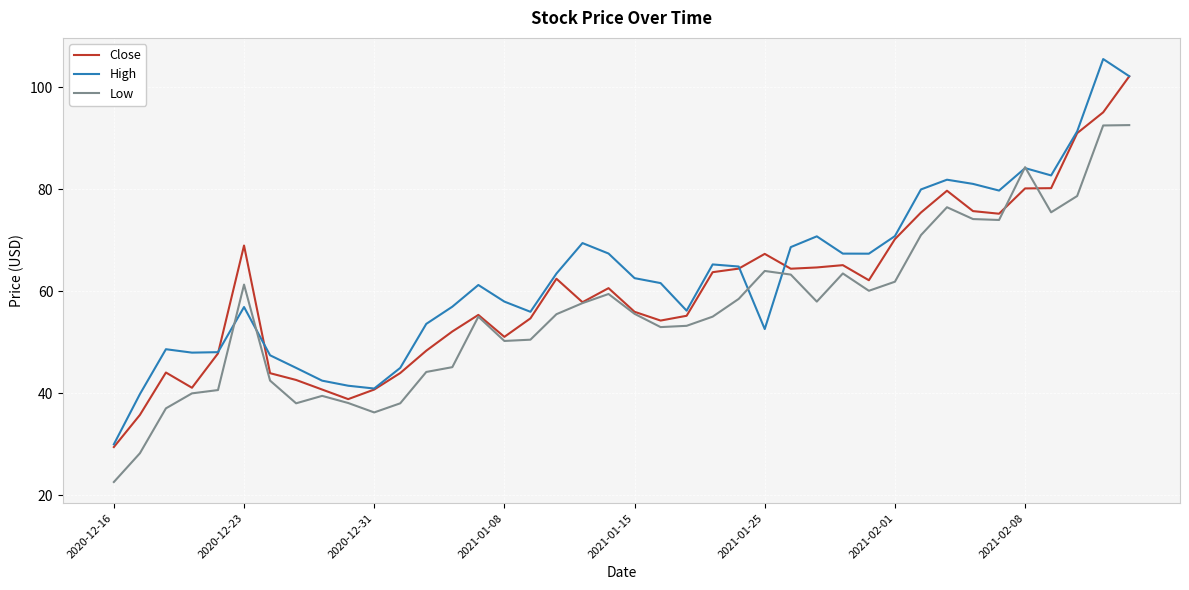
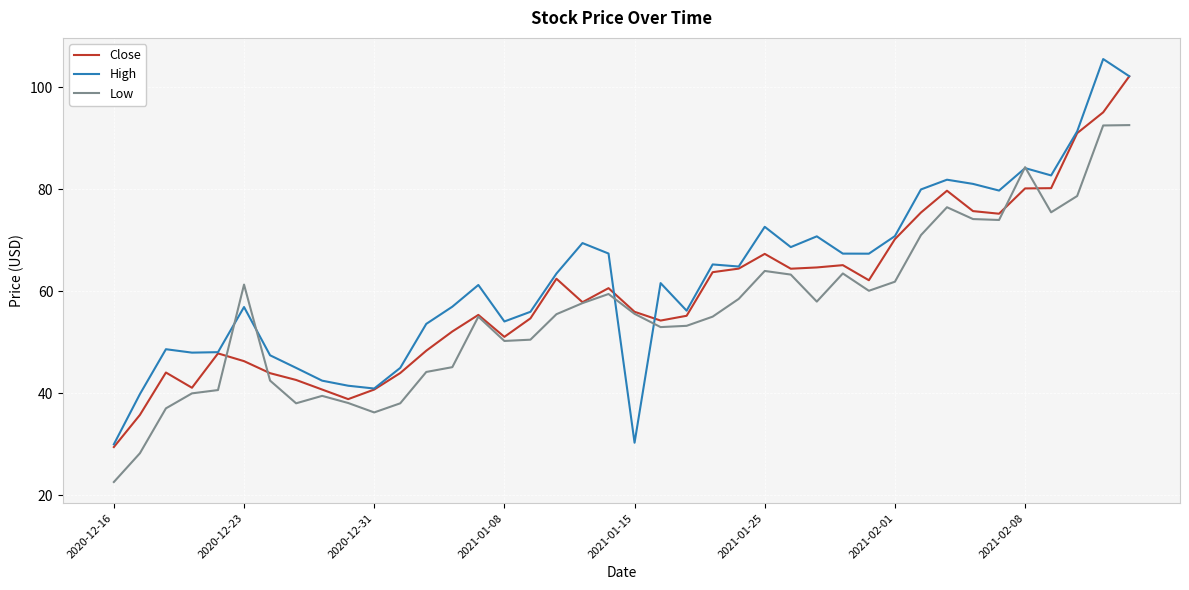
Close, 2020-12-23: 69 -> 46
High, 2021-01-08: 58 -> 54
High, 2021-01-15: 63 -> 30
High, 2021-01-25: 53 -> 73
